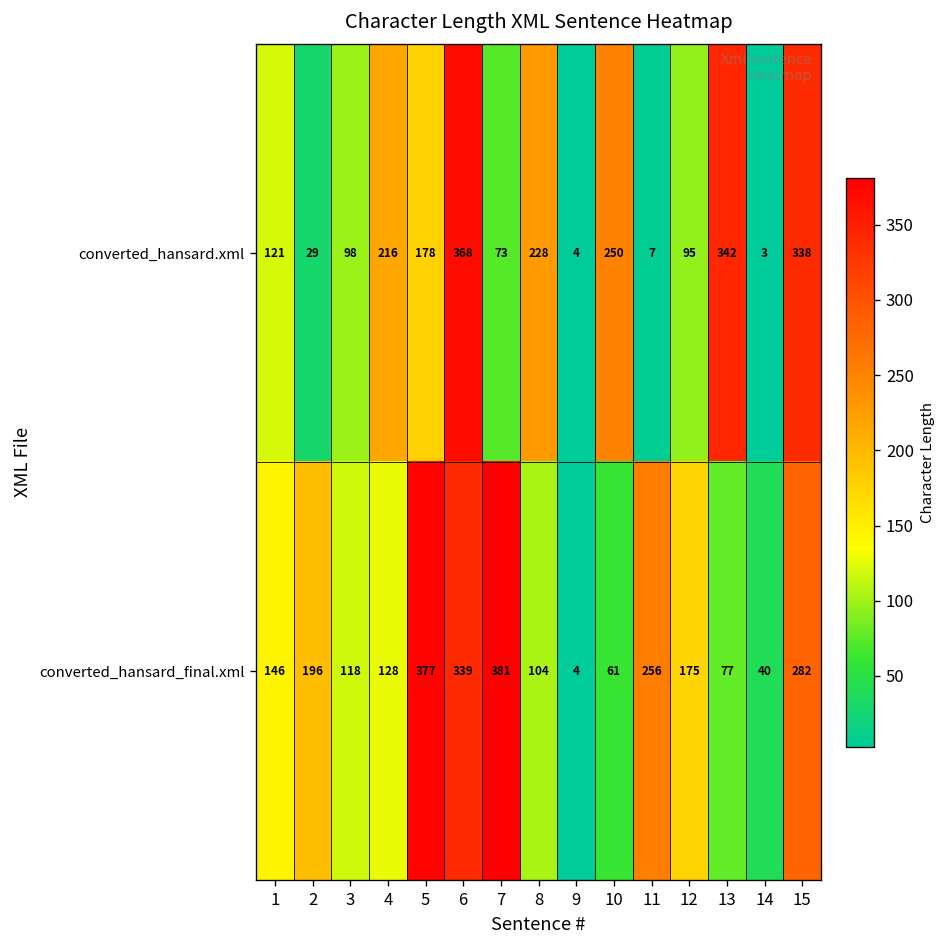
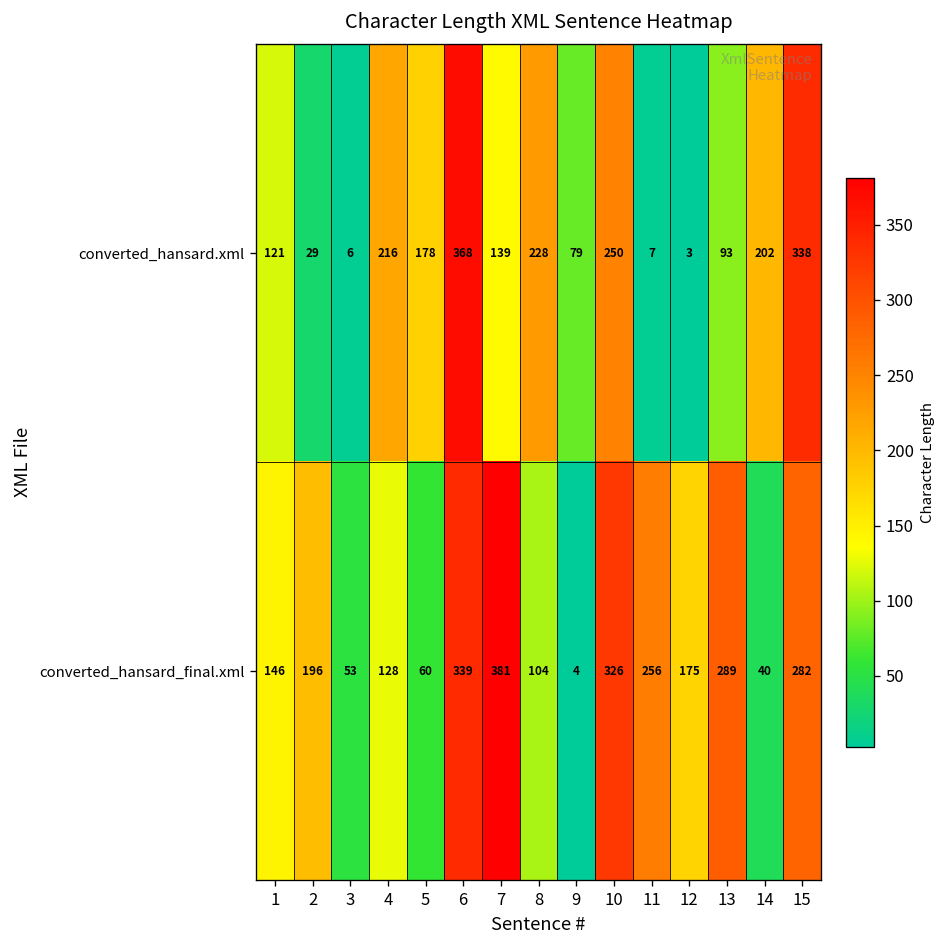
converted_hansard.xml, 3: 98 -> 6
converted_hansard.xml, 7: 73 -> 139
converted_hansard.xml, 9: 4 -> 79
converted_hansard.xml, 12: 95 -> 3
converted_hansard.xml, 13: 342 -> 93
converted_hansard.xml, 14: 3 -> 202
converted_hansard_final.xml, 3: 118 -> 53
converted_hansard_final.xml, 5: 377 -> 60
converted_hansard_final.xml, 10: 61 -> 326
converted_hansard_final.xml, 13: 77 -> 289
